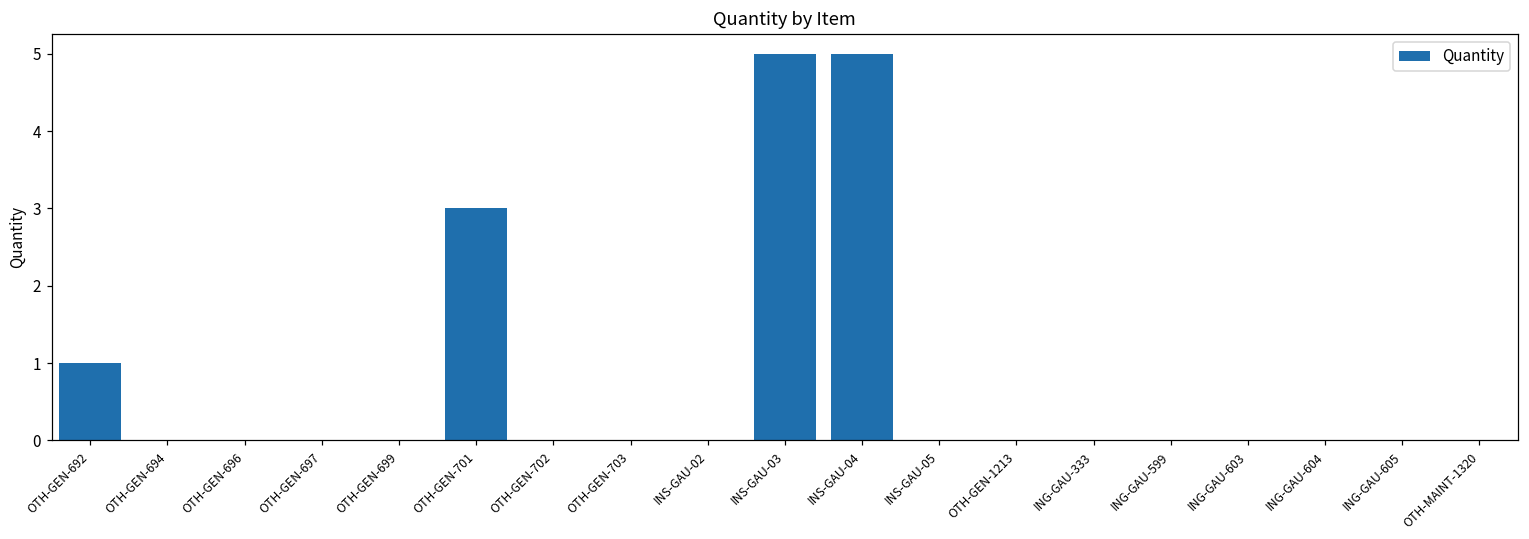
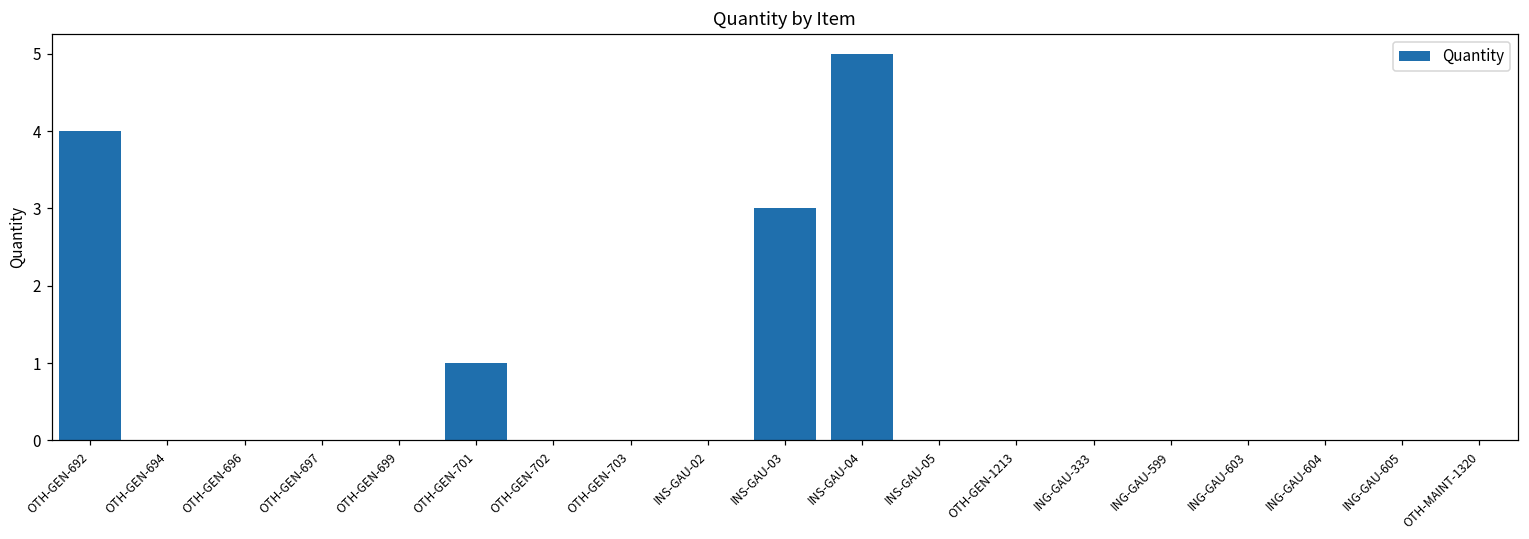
OTH-GEN-692: 1 -> 4
OTH-GEN-701: 3 -> 1
INS-GAU-03: 5 -> 3
